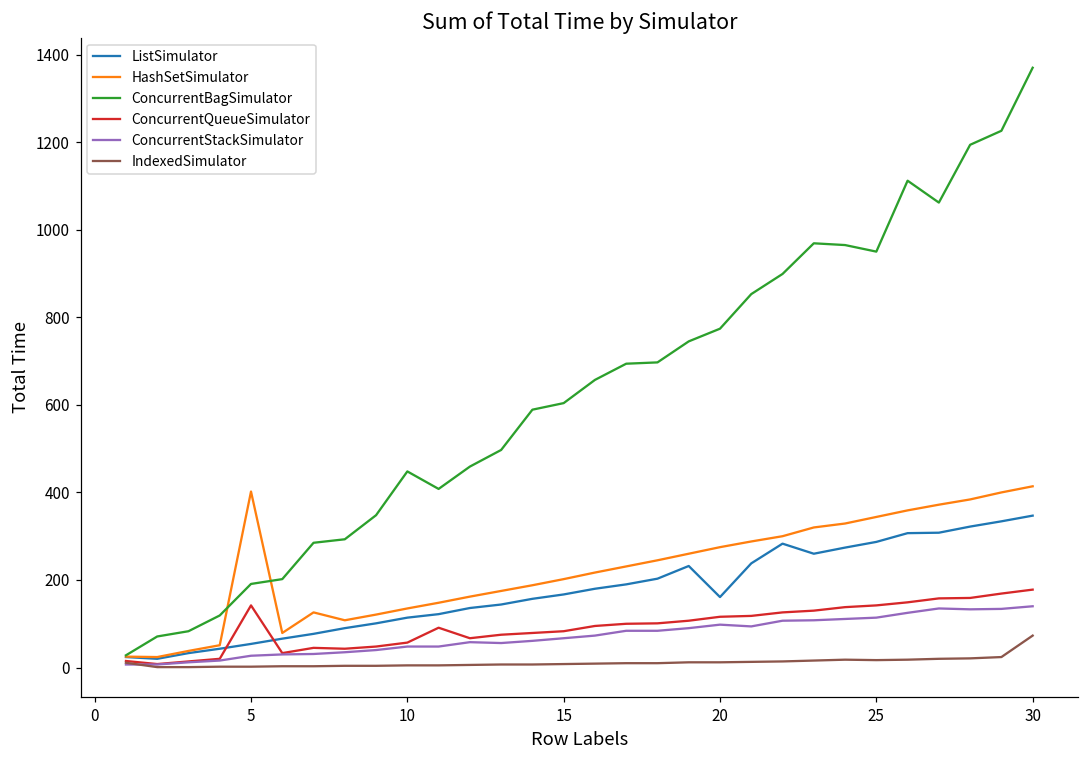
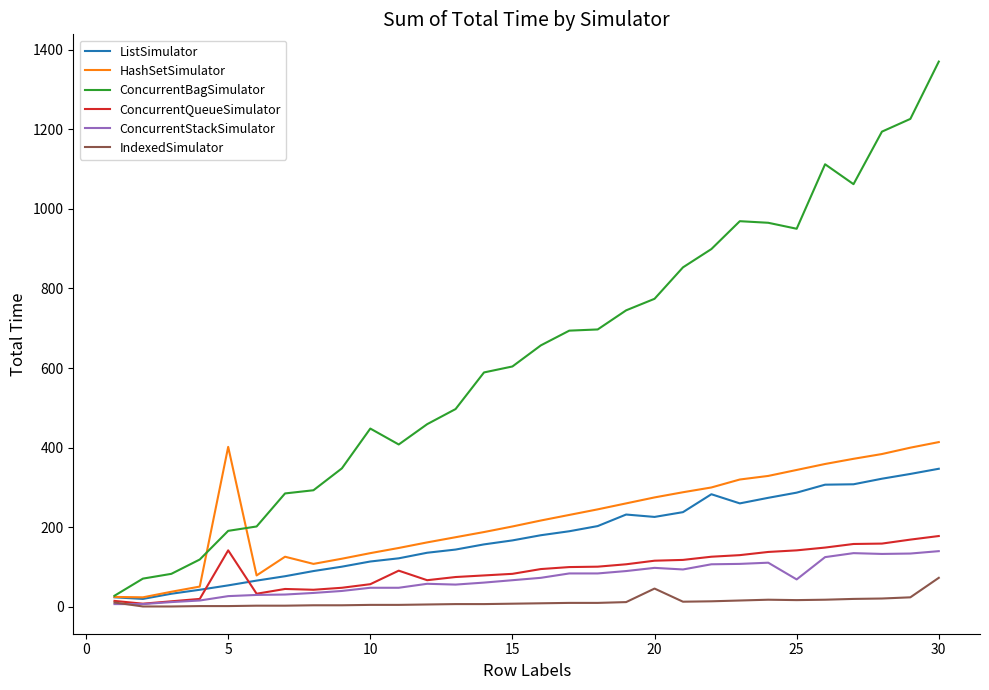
ListSimulator, 20: 160 -> 230
IndexedSimulator, 20: 10 -> 50
ConcurrentStackSimulator, 25: 110 -> 70
